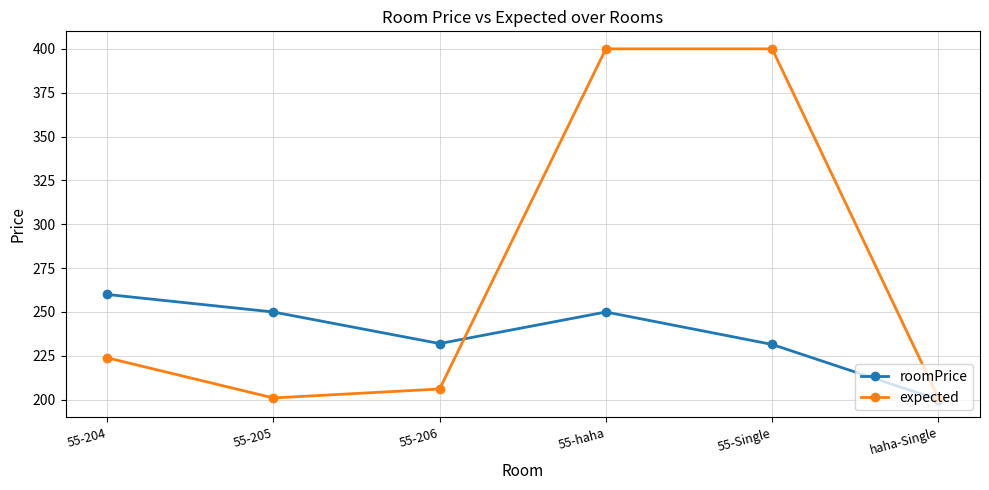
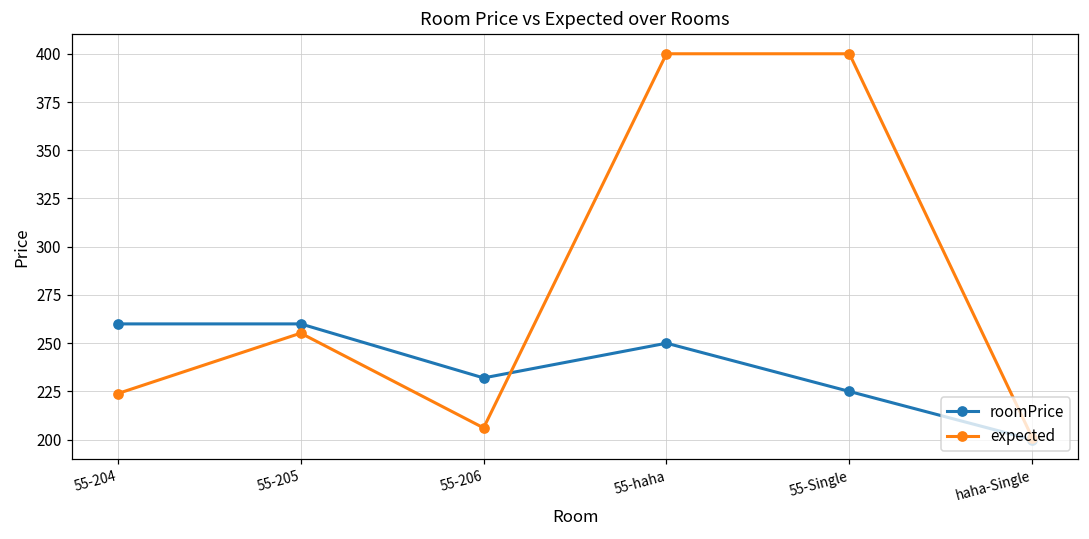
roomPrice, 55-205: 250 -> 260
expected, 55-205: 201 -> 255
roomPrice, 55-Single: 232 -> 225
